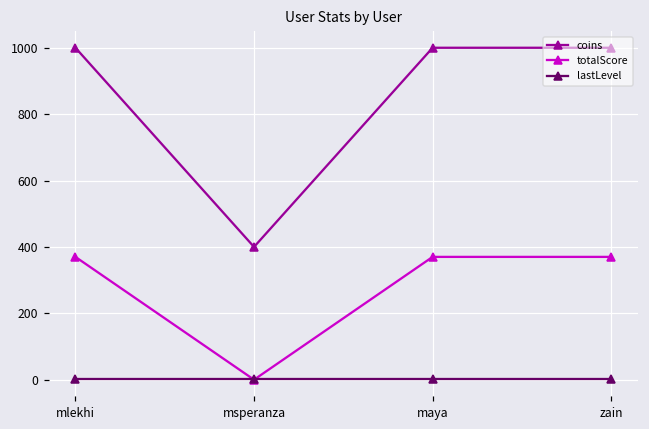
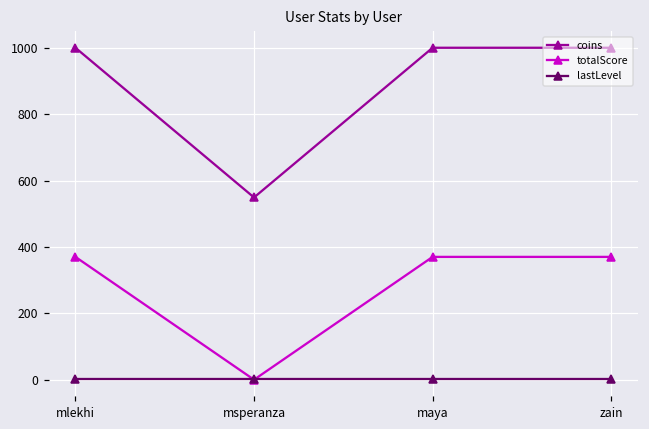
coins, msperanza: 400 -> 550
